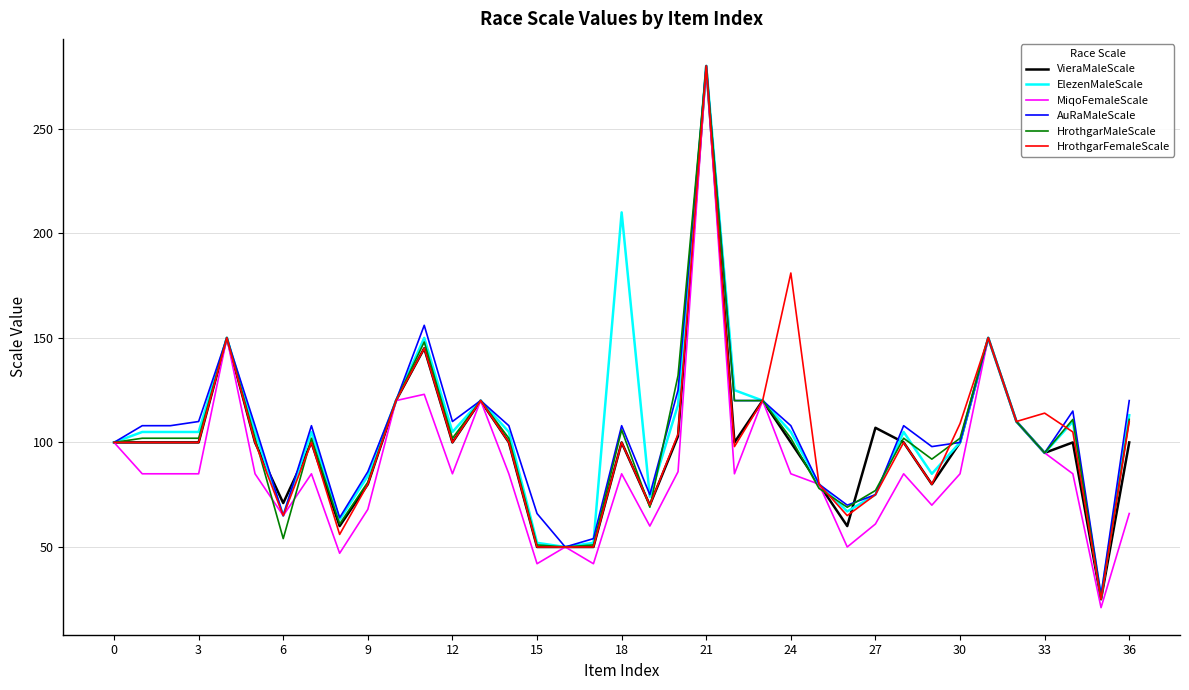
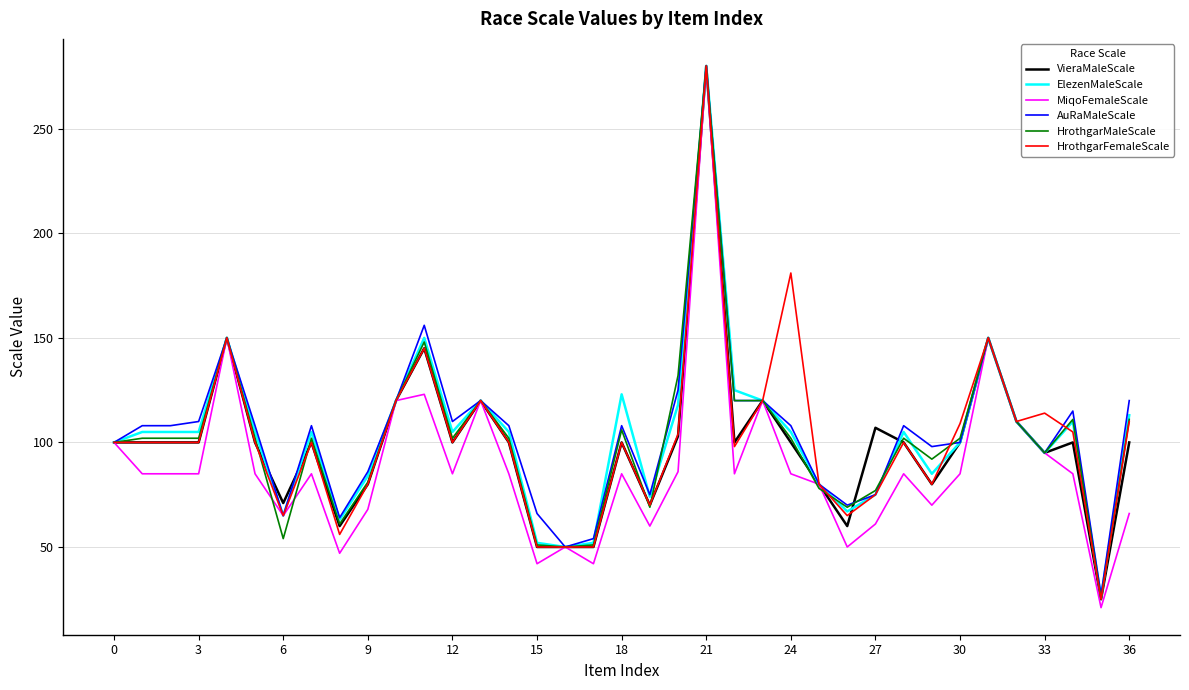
ElezenMaleScale, 18: 210 -> 123
